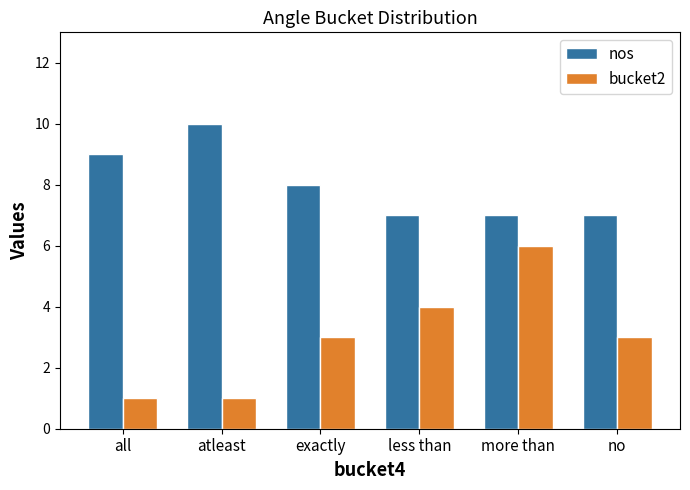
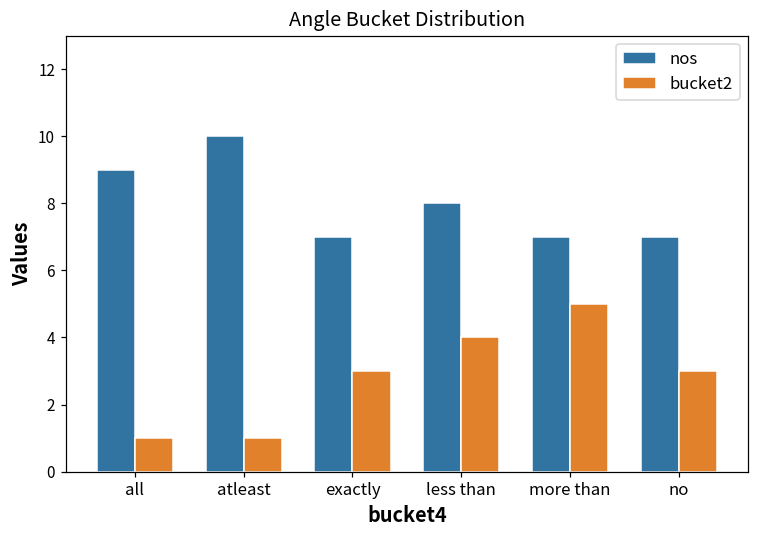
nos, exactly: 8 -> 7
nos, less than: 7 -> 8
bucket2, more than: 6 -> 5
